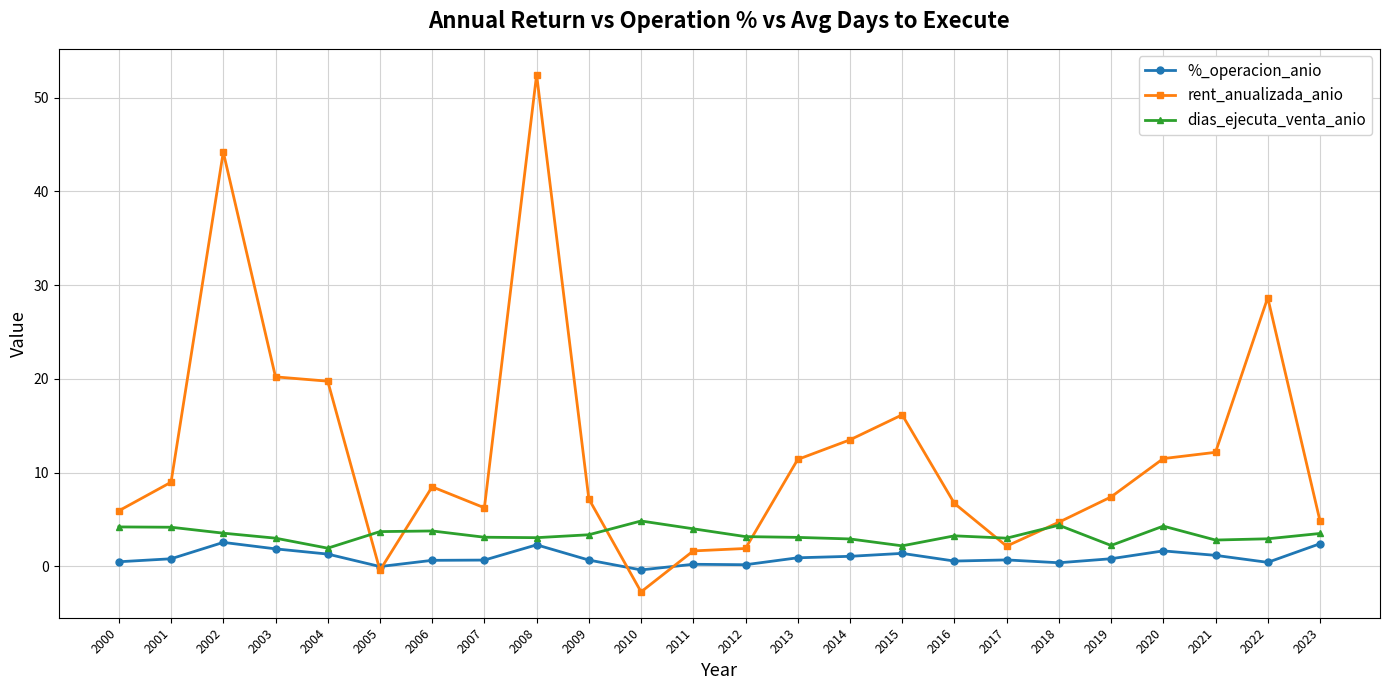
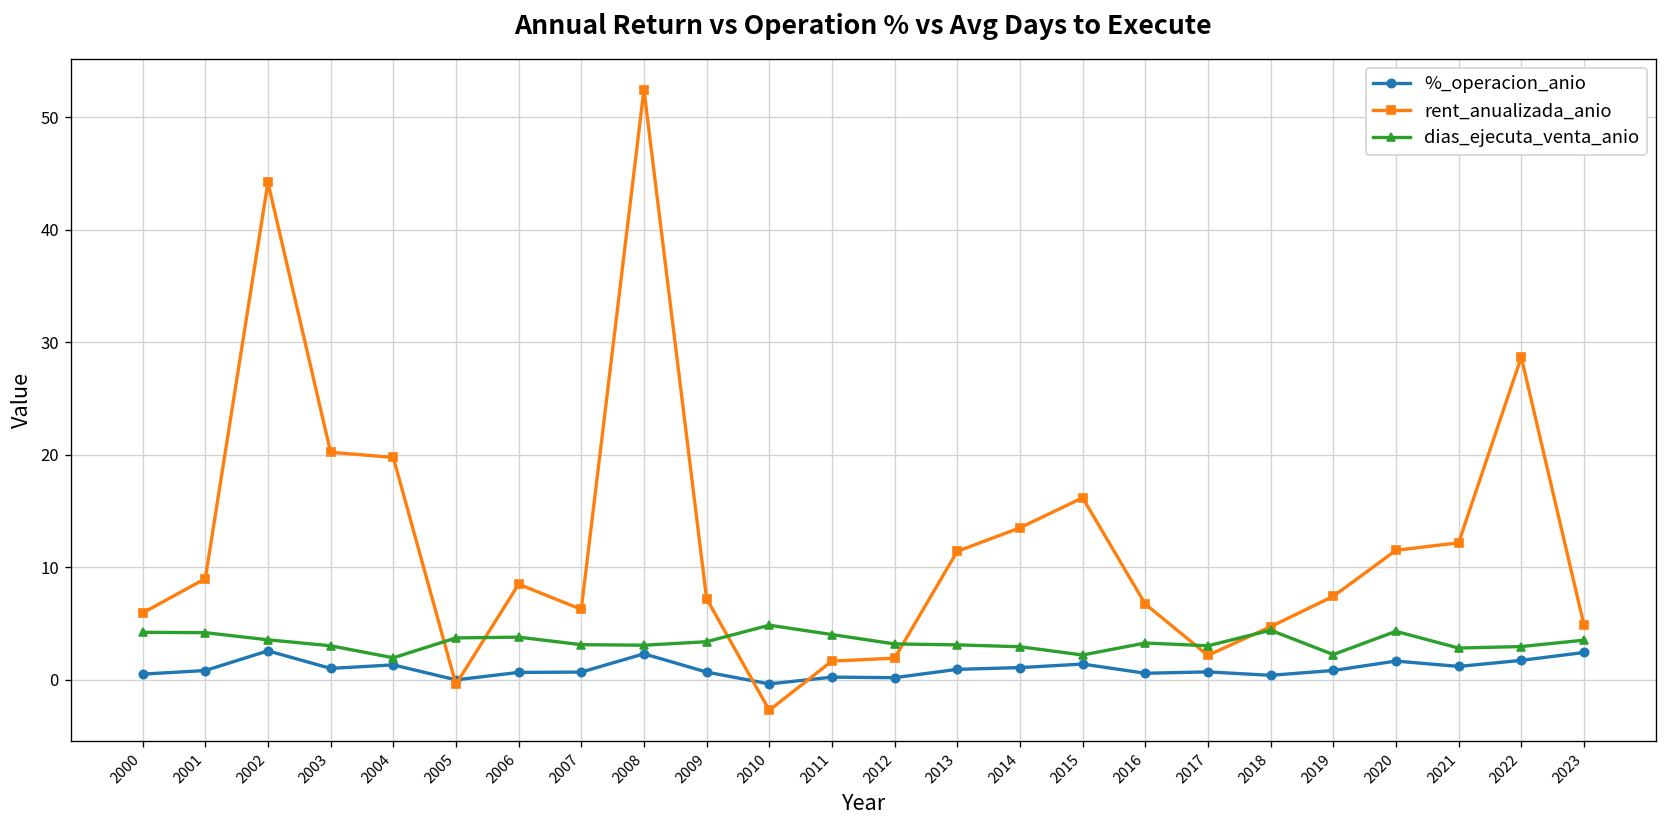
%_operacion_anio, 2003: 2 -> 1
%_operacion_anio, 2022: 0 -> 2
